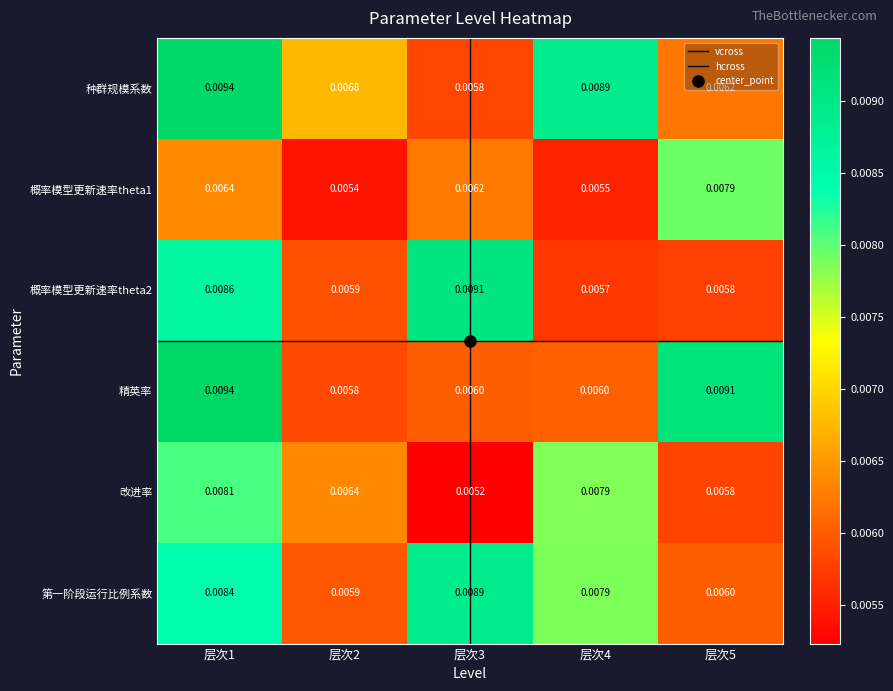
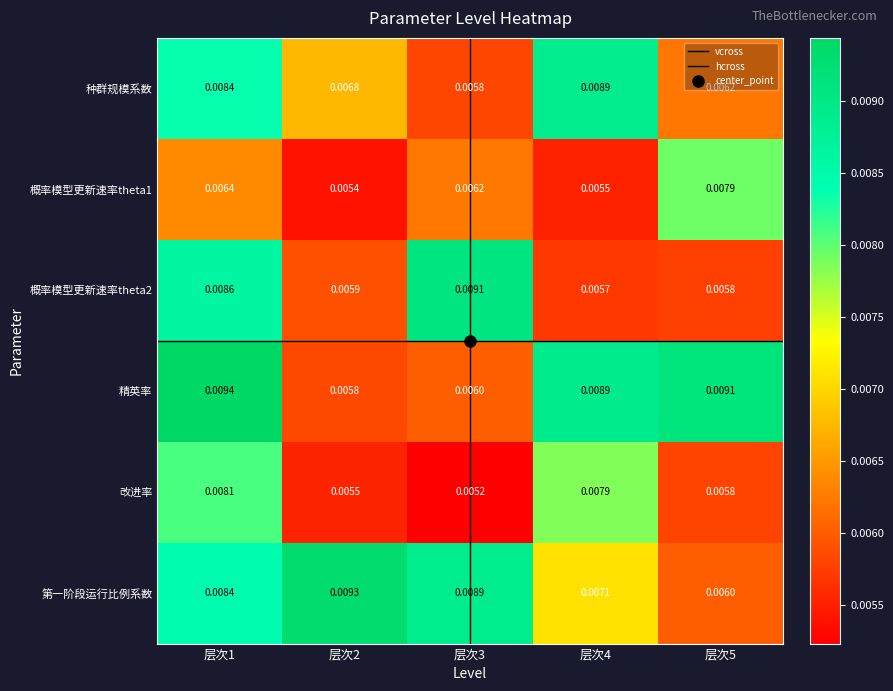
种群规模系数, 层次1: 0.0094 -> 0.0084
精英率, 层次4: 0.0060 -> 0.0089
改进率, 层次2: 0.0064 -> 0.0055
第一阶段运行比例系数, 层次2: 0.0059 -> 0.0093
第一阶段运行比例系数, 层次4: 0.0079 -> 0.0071
